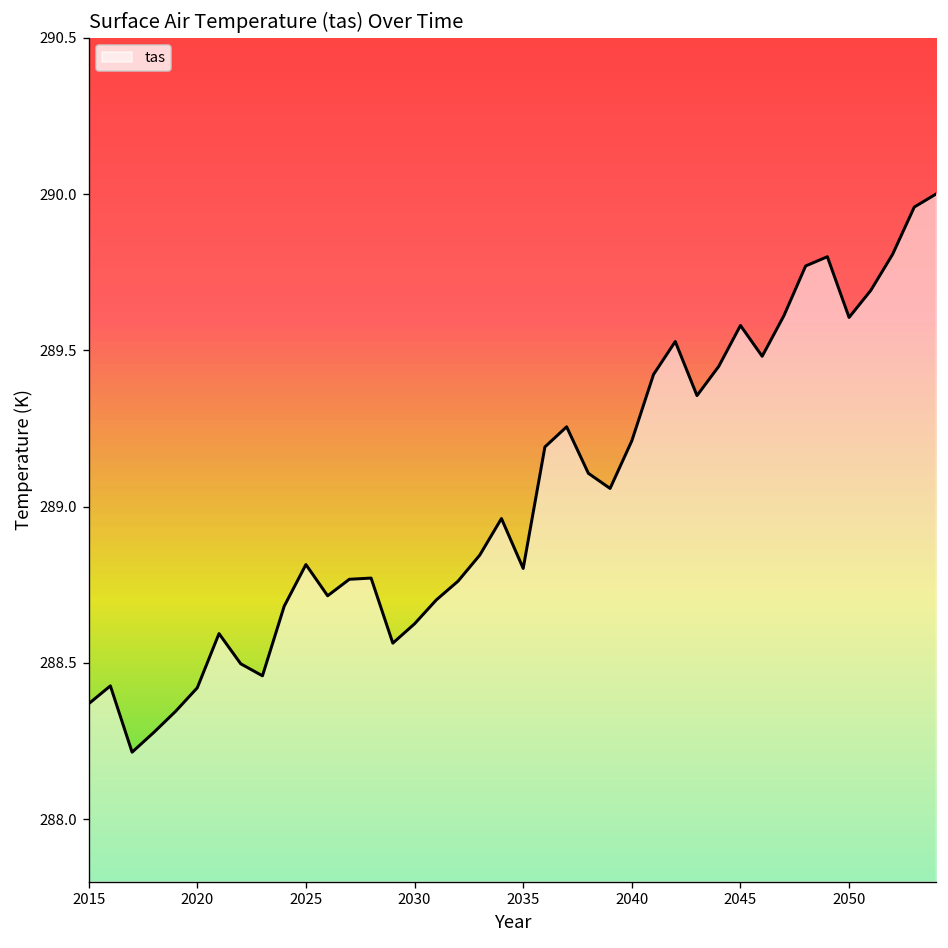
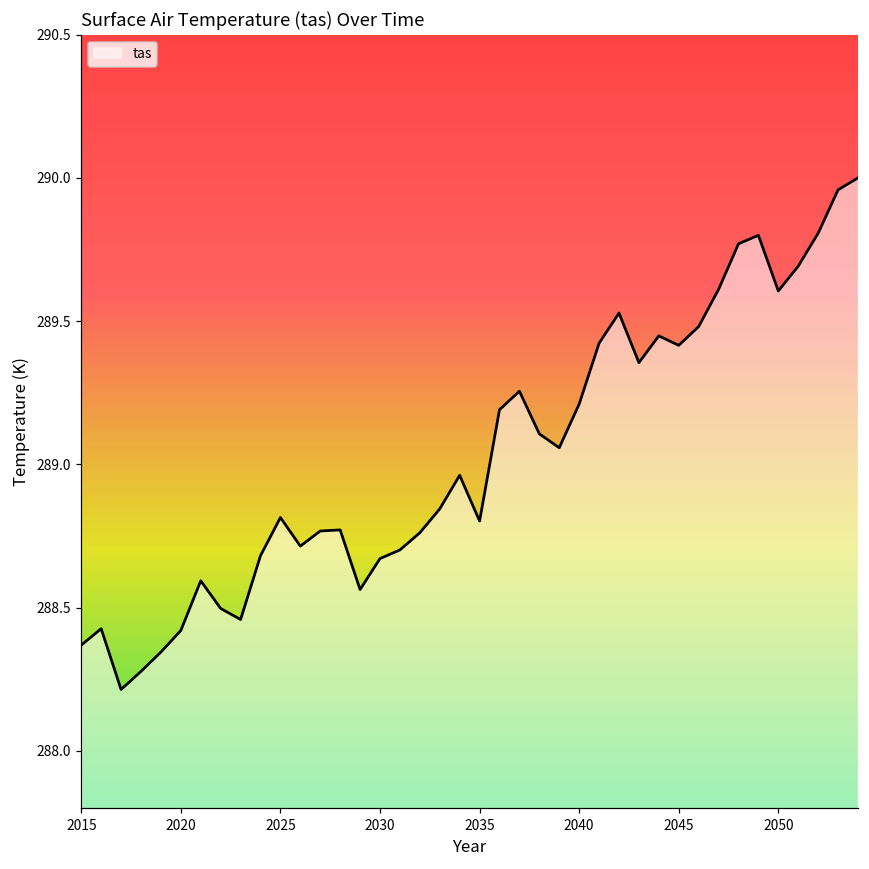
2030: 288.63 -> 288.67
2045: 289.58 -> 289.42
